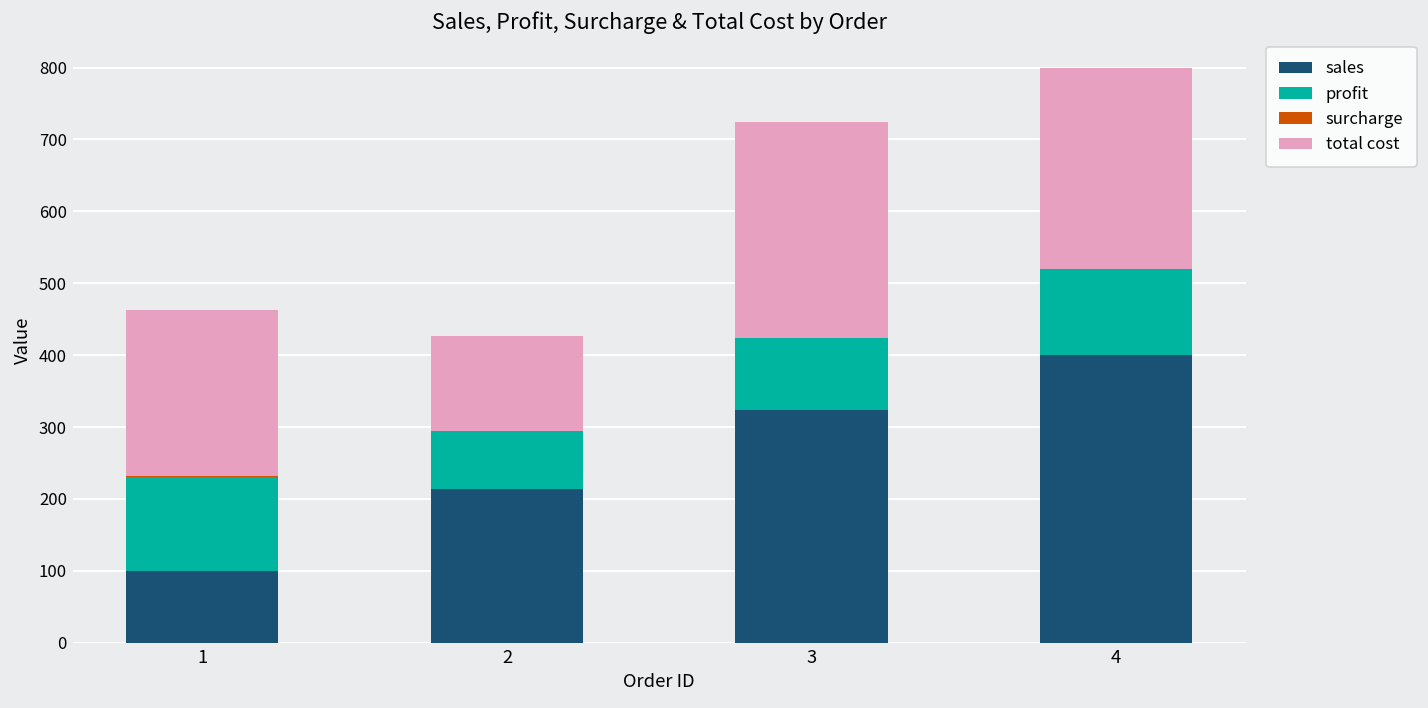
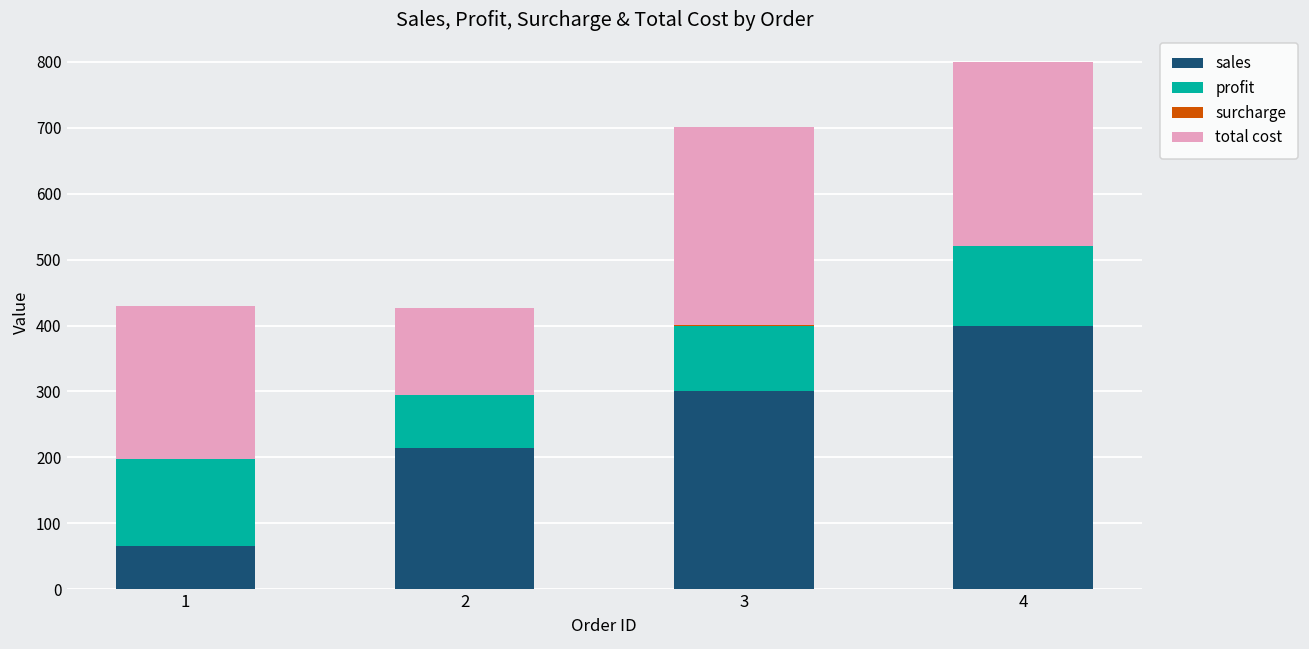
sales, 1: 100 -> 70
sales, 3: 320 -> 300
